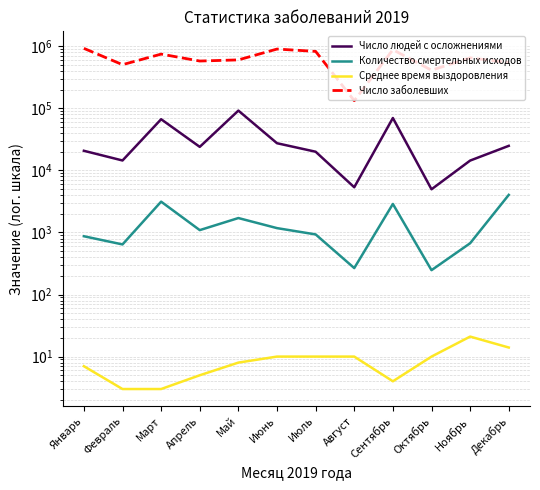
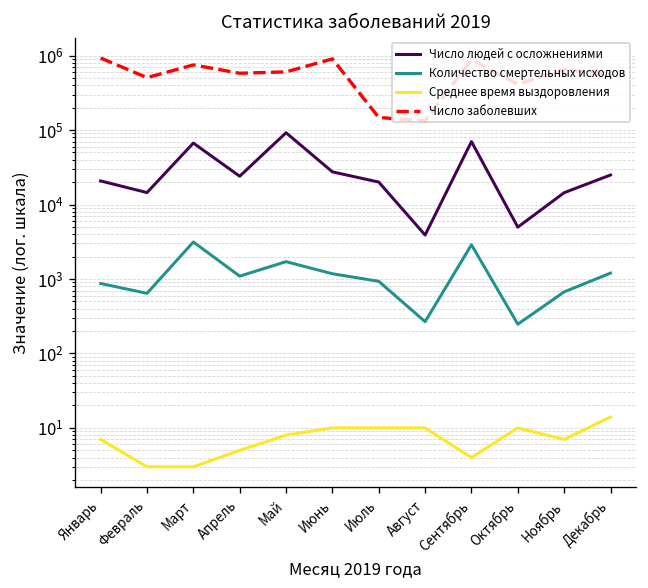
Число заболевших, Июль: 800000 -> 150000
Число людей с осложнениями, Август: 5000 -> 4000
Среднее время выздоровления, Ноябрь: 21 -> 7
Количество смертельных исходов, Декабрь: 4000 -> 1200
